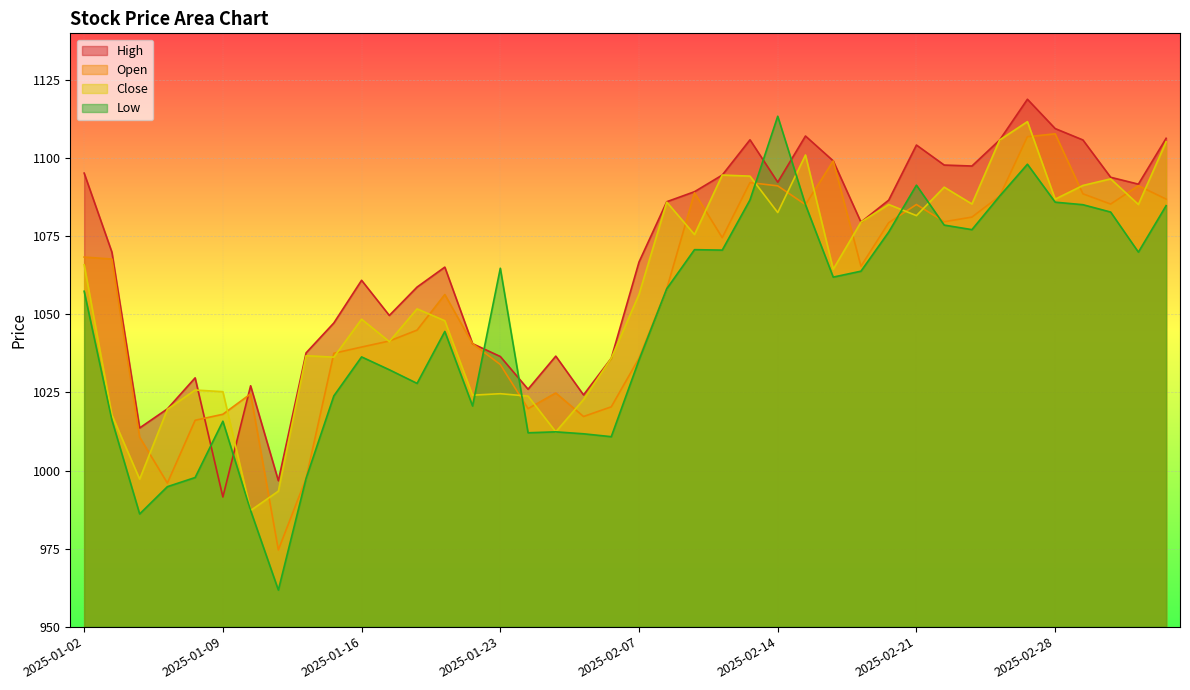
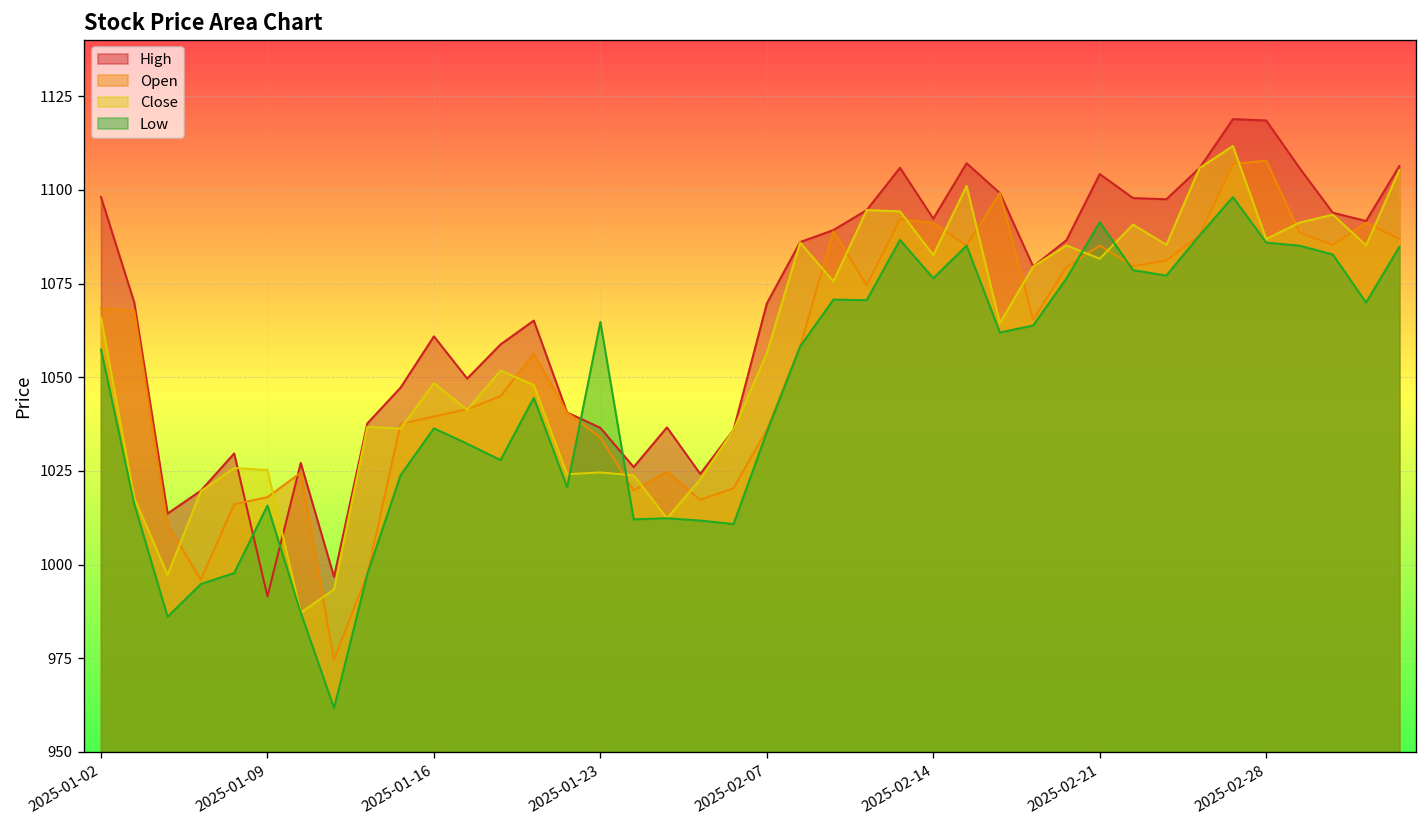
High, 2025-01-02: 1095 -> 1098
High, 2025-02-07: 1067 -> 1070
Low, 2025-02-14: 1113 -> 1076
High, 2025-02-28: 1110 -> 1119
